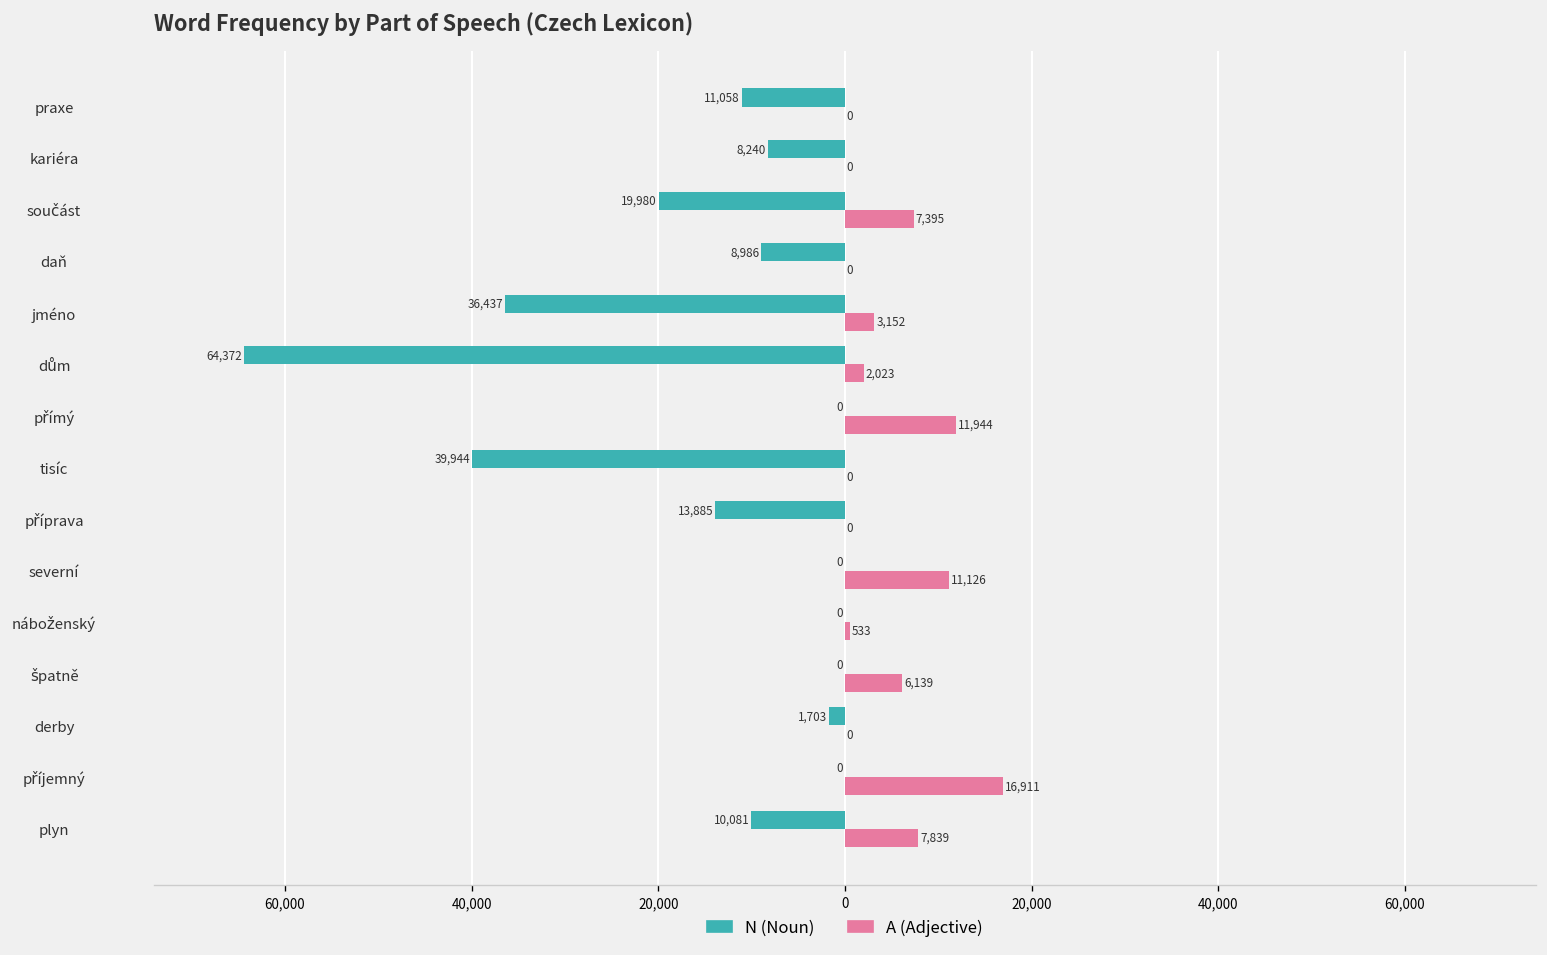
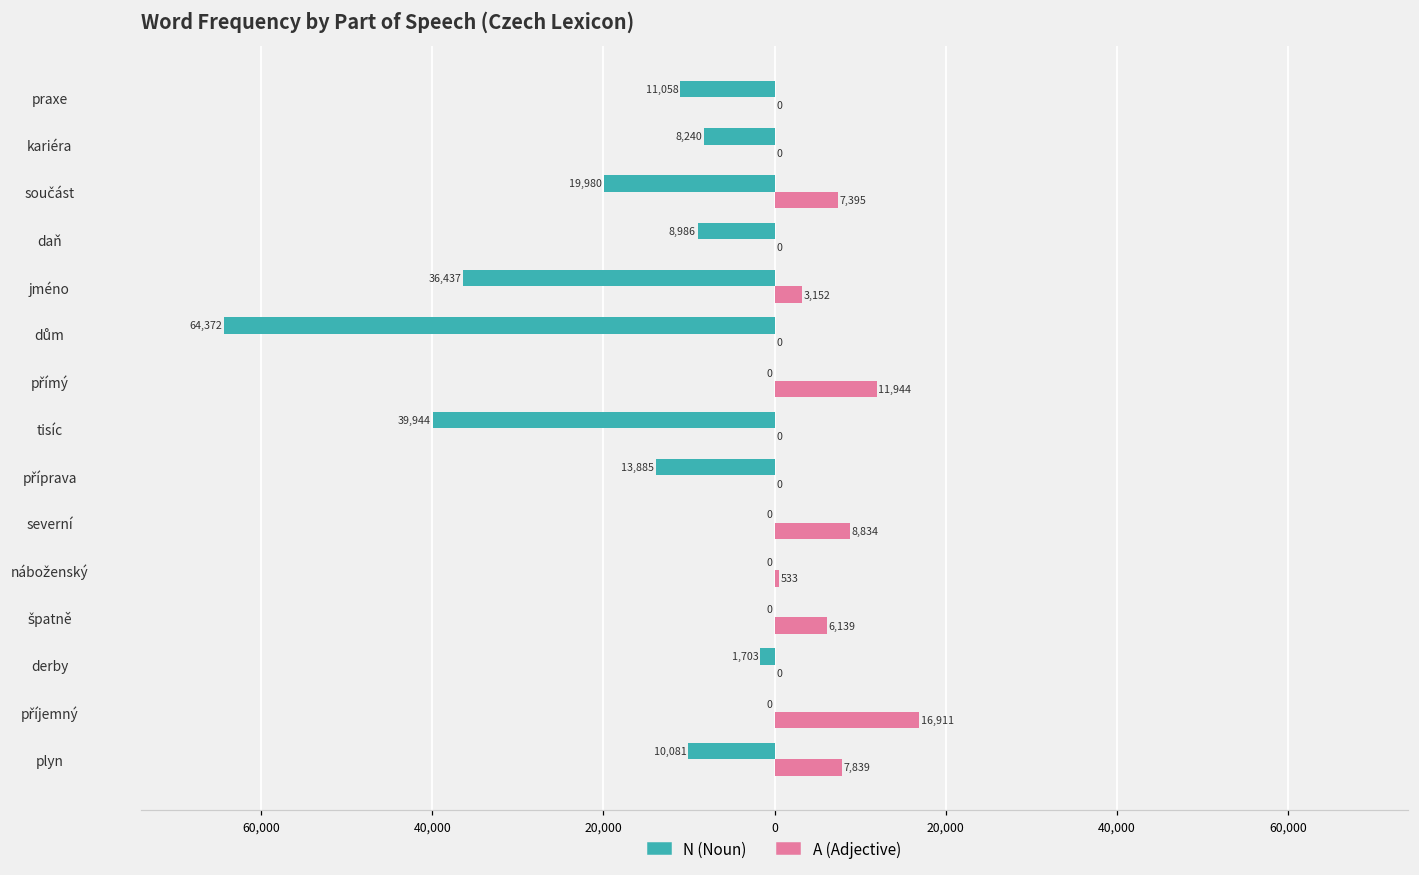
A (Adjective), dům: 2,023 -> 0
A (Adjective), severní: 11,126 -> 8,834
